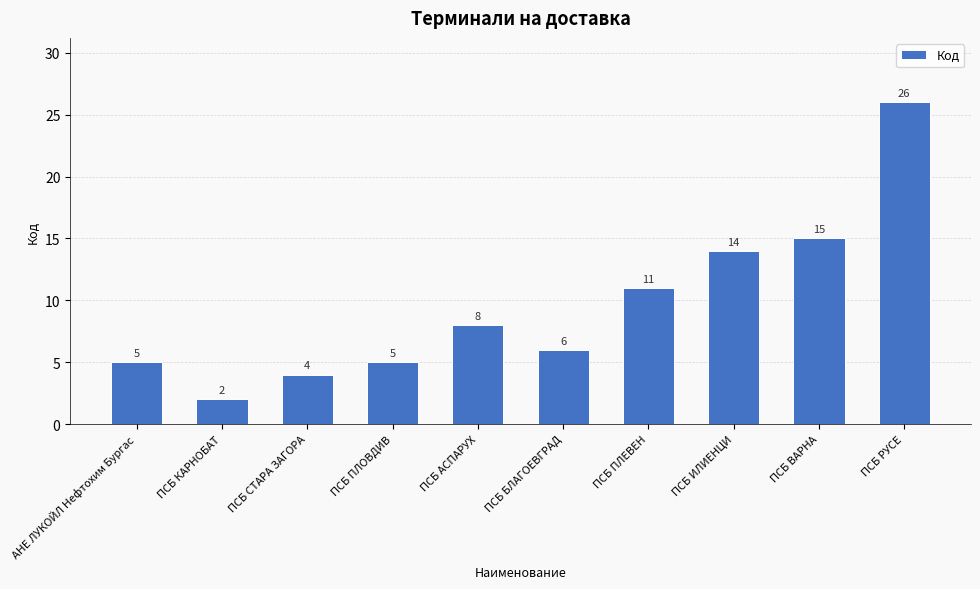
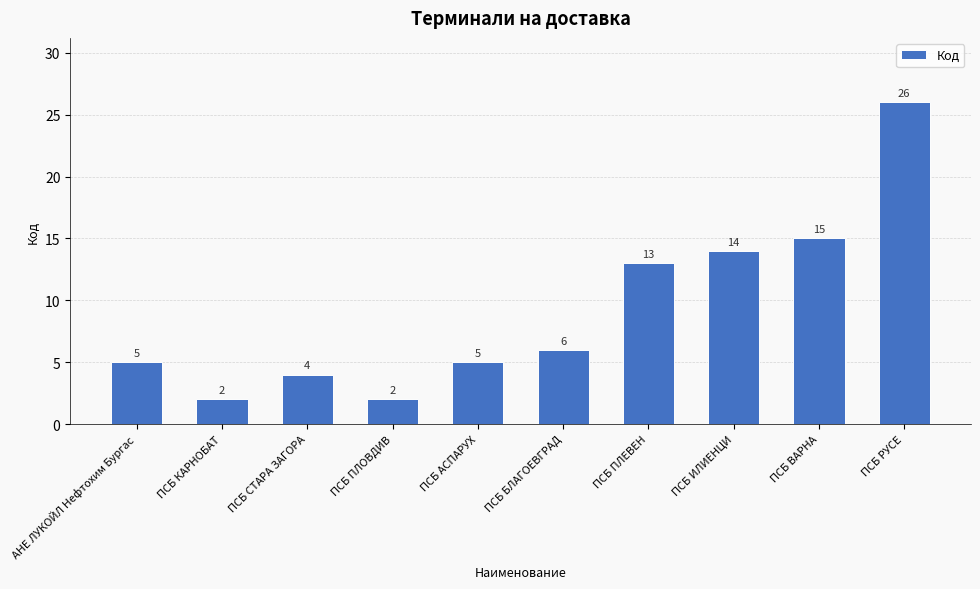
ПСБ ПЛОВДИВ: 5 -> 2
ПСБ АСПАРУХ: 8 -> 5
ПСБ ПЛЕВЕН: 11 -> 13
